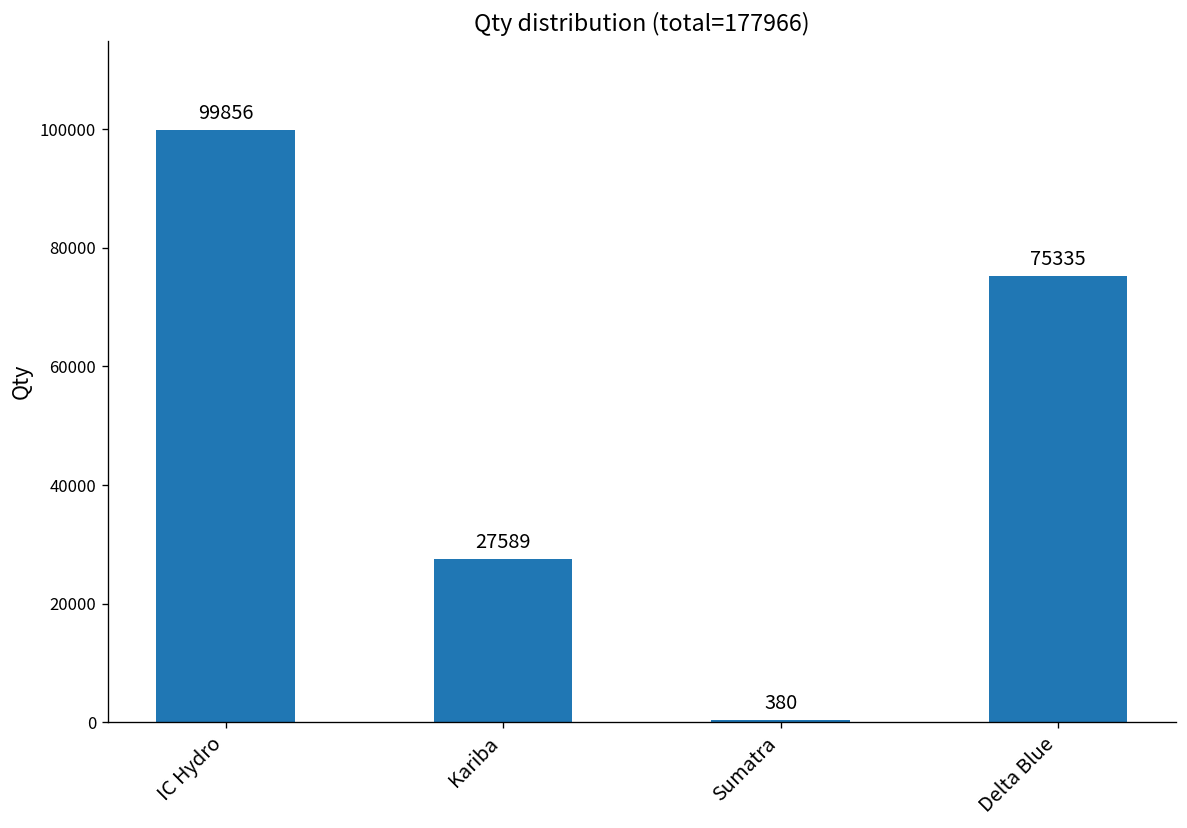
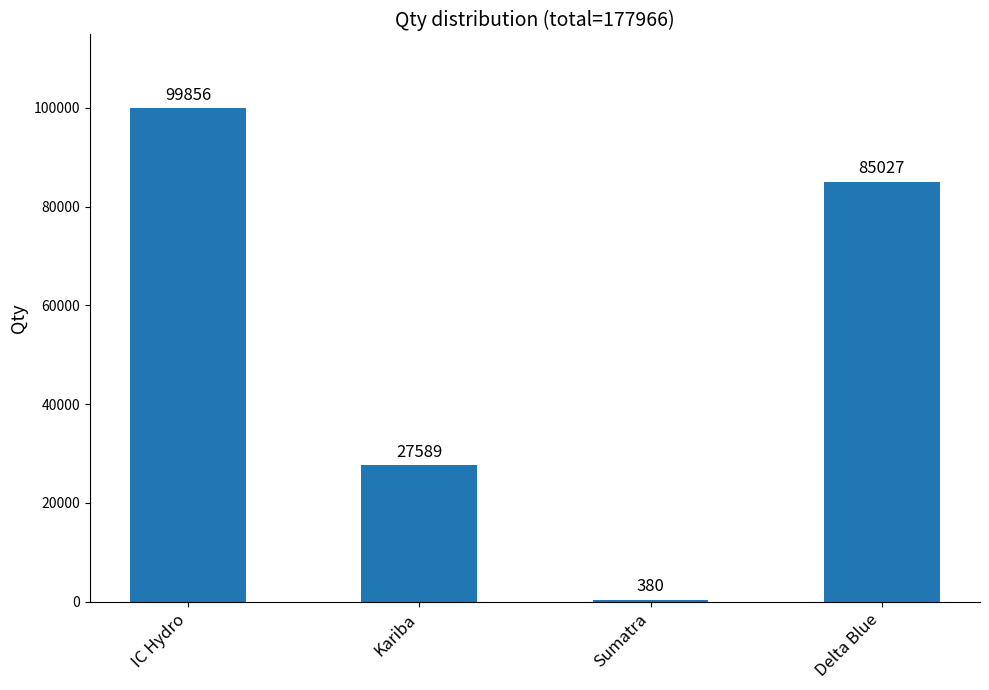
Delta Blue: 75335 -> 85027
